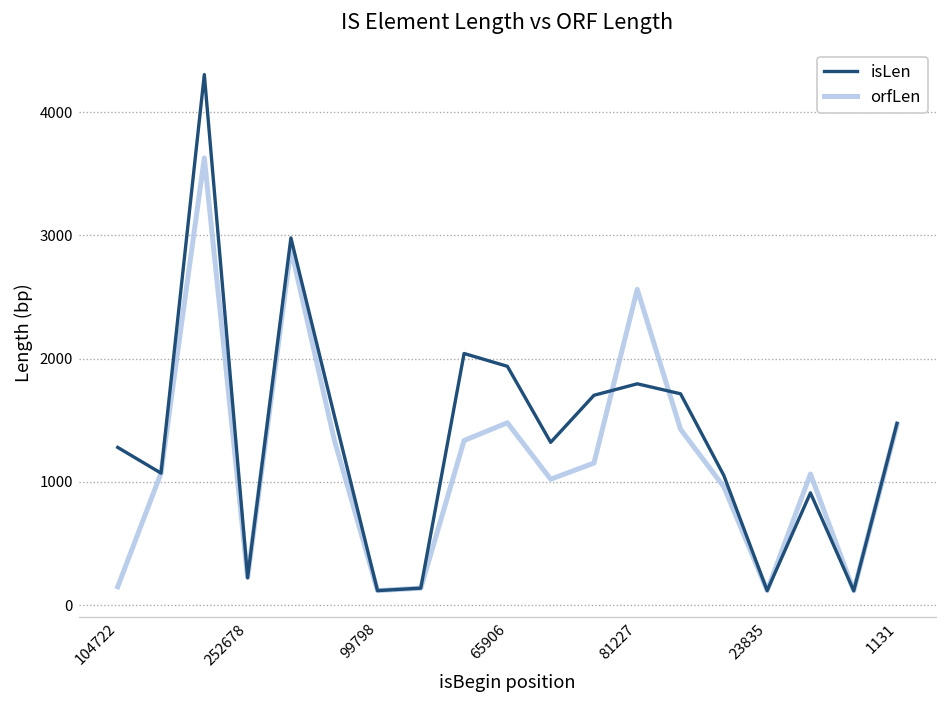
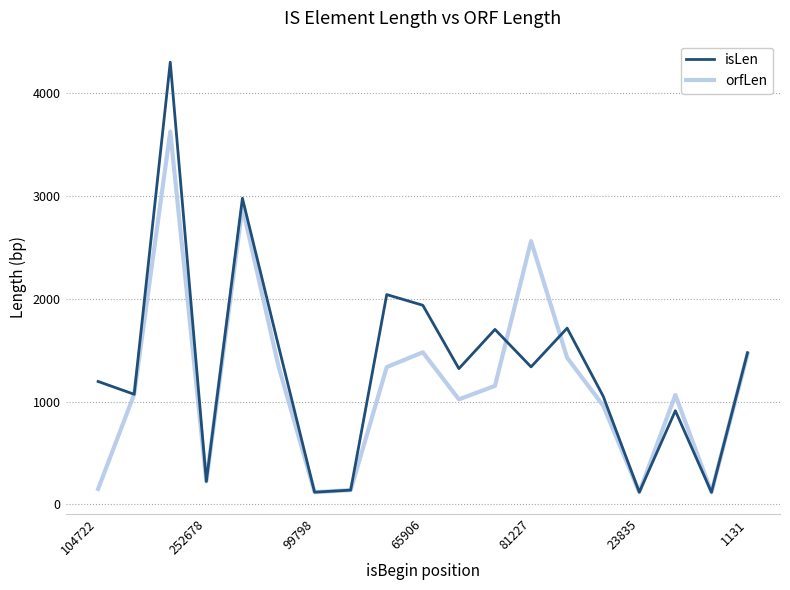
isLen, 104722: 1280 -> 1200
isLen, 81227: 1800 -> 1340
